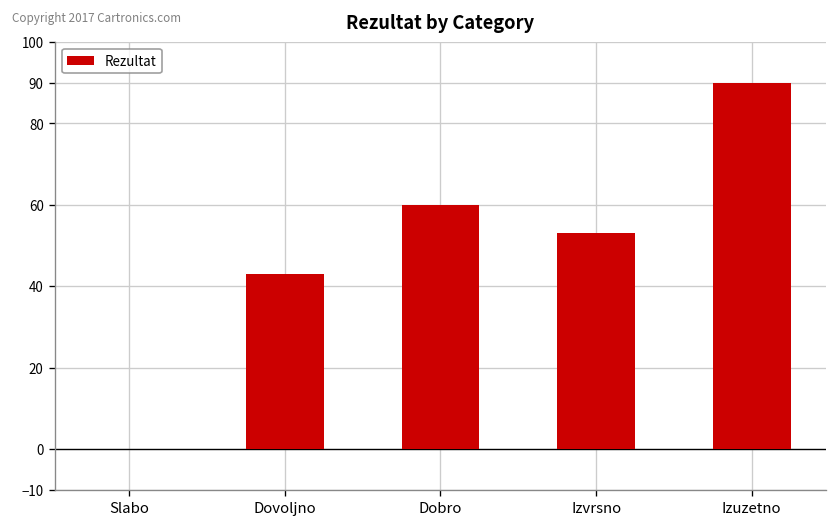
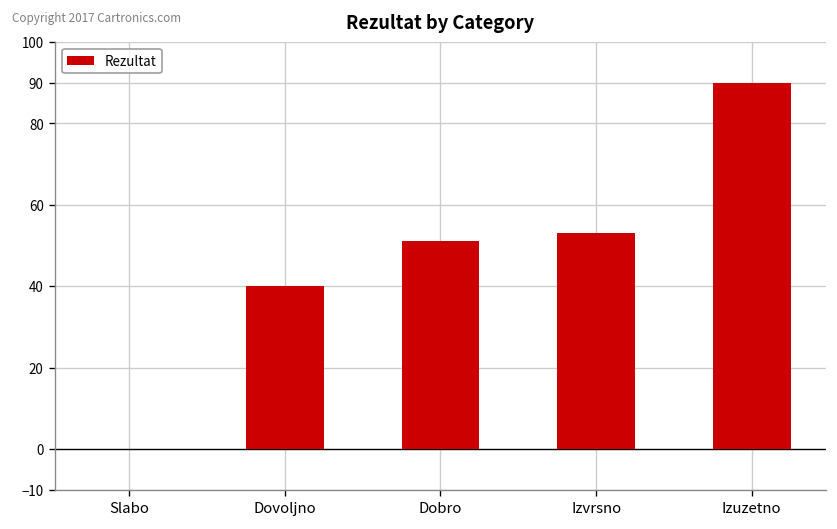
Dovoljno: 43 -> 40
Dobro: 60 -> 51
